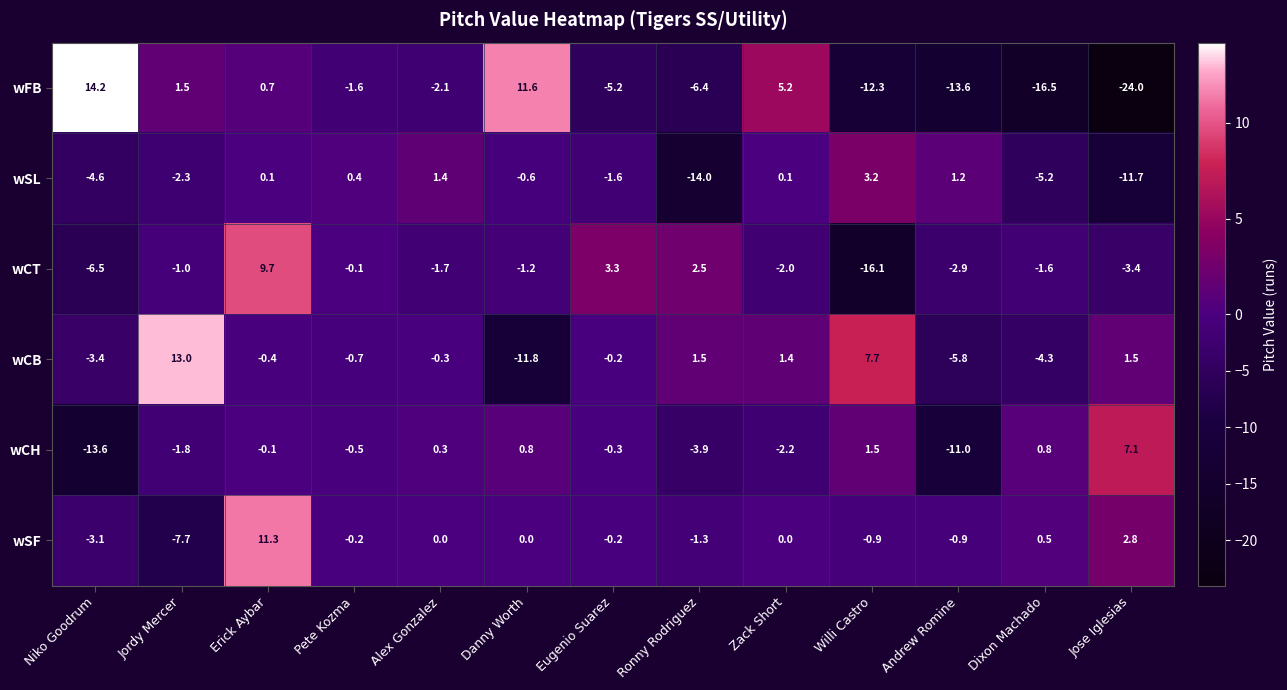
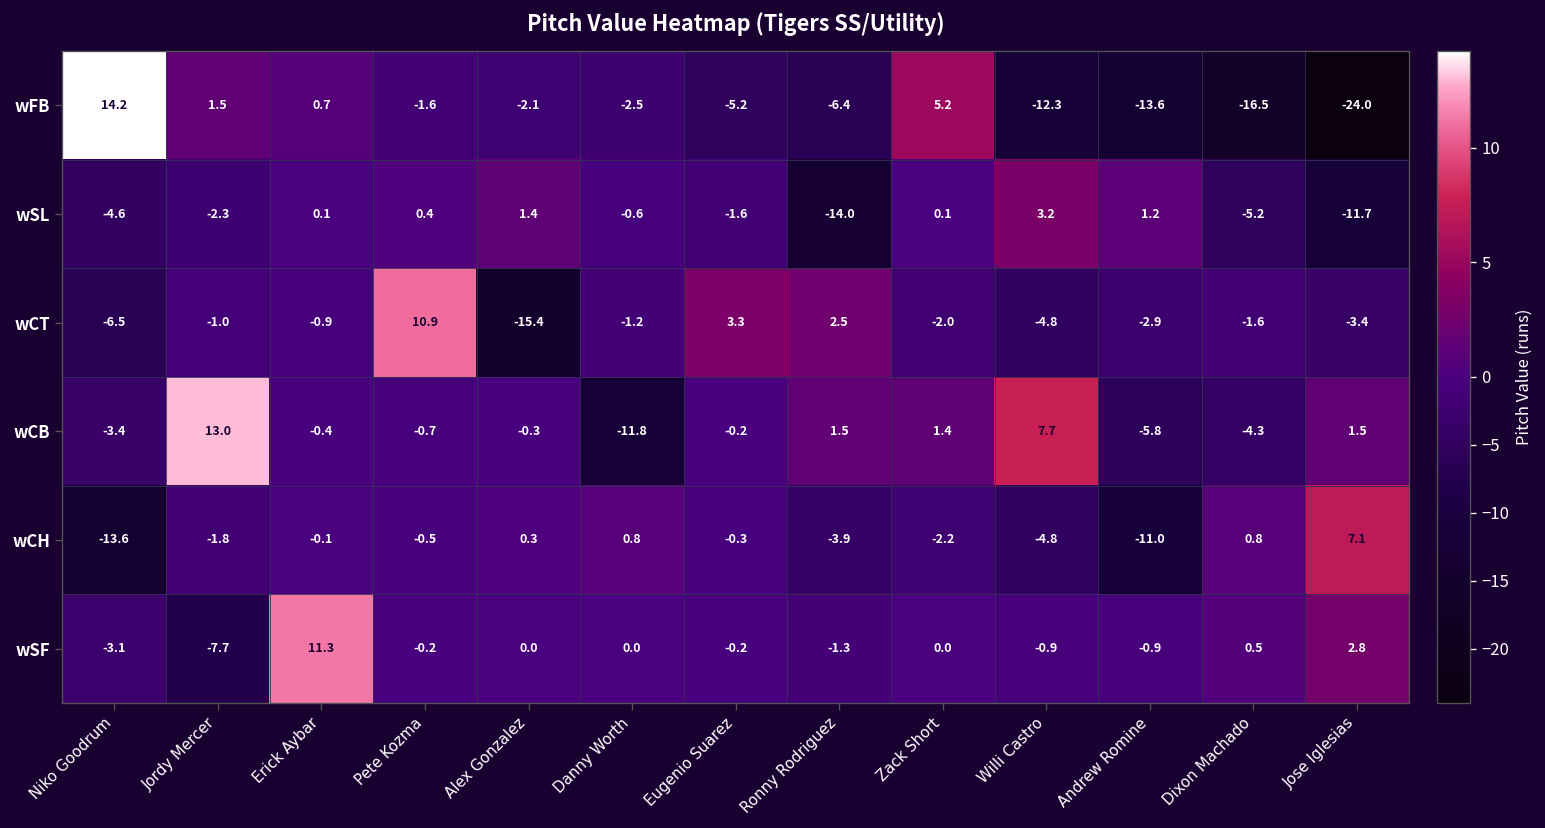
wFB, Danny Worth: 11.6 -> -2.5
wCT, Erick Aybar: 9.7 -> -0.9
wCT, Pete Kozma: -0.1 -> 10.9
wCT, Alex Gonzalez: -1.7 -> -15.4
wCT, Willi Castro: -16.1 -> -4.8
wCH, Willi Castro: 1.5 -> -4.8
